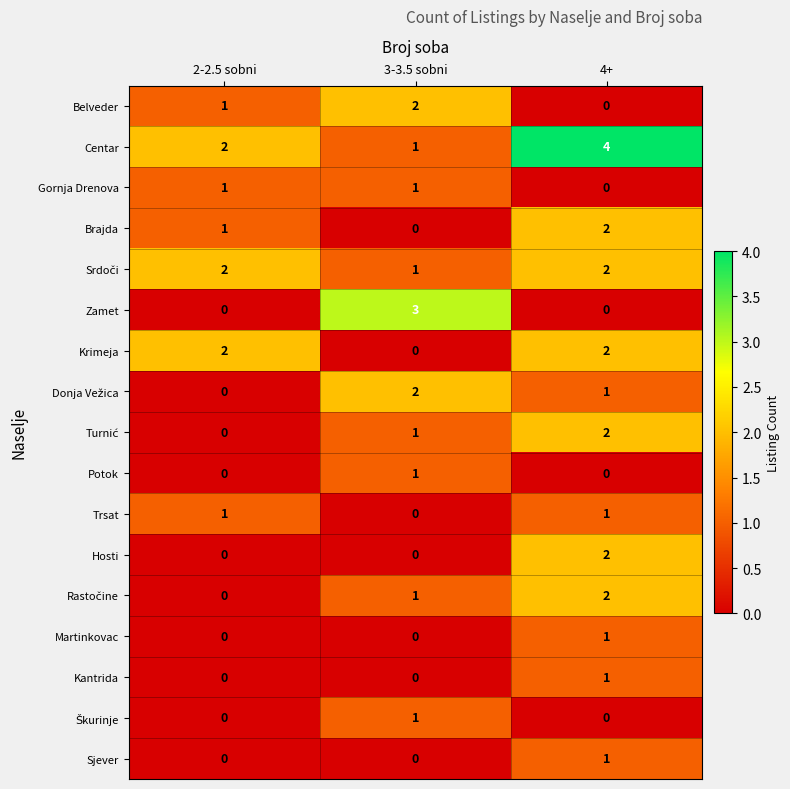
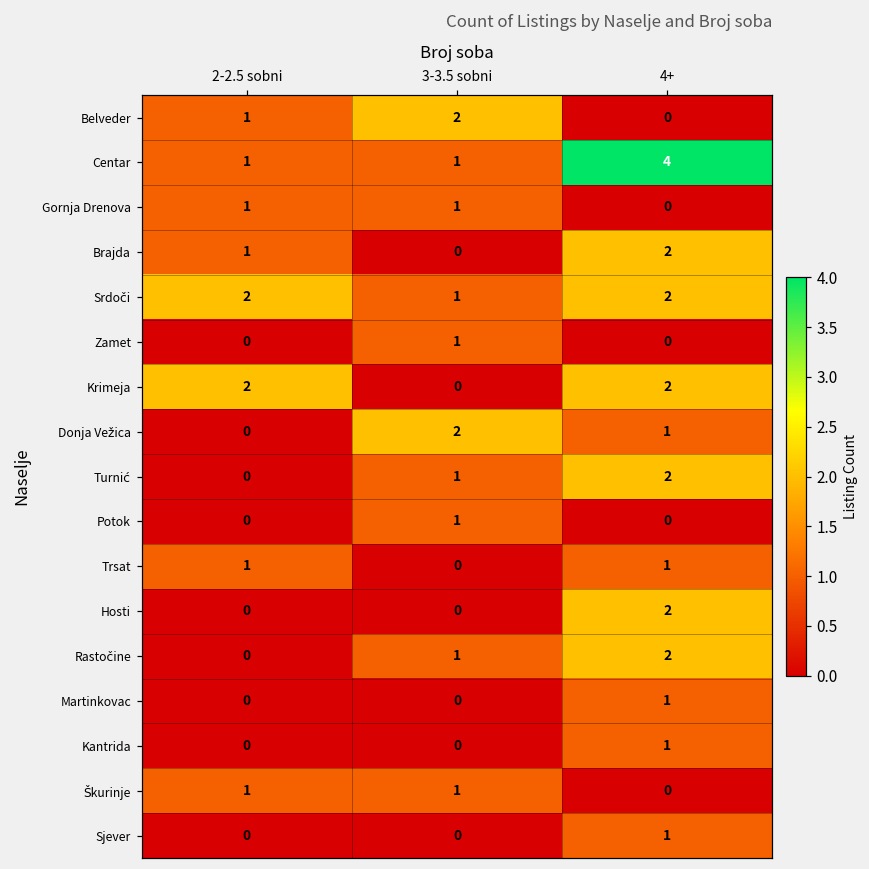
Centar, 2-2.5 sobni: 2 -> 1
Zamet, 3-3.5 sobni: 3 -> 1
Škurinje, 2-2.5 sobni: 0 -> 1
